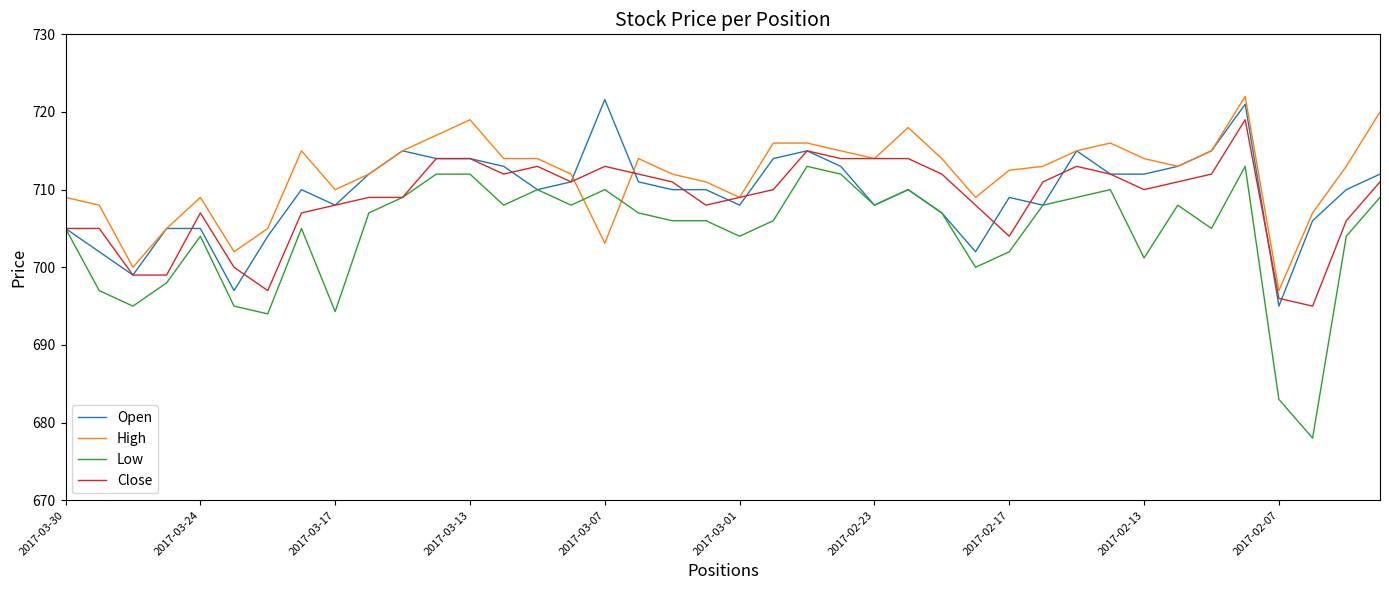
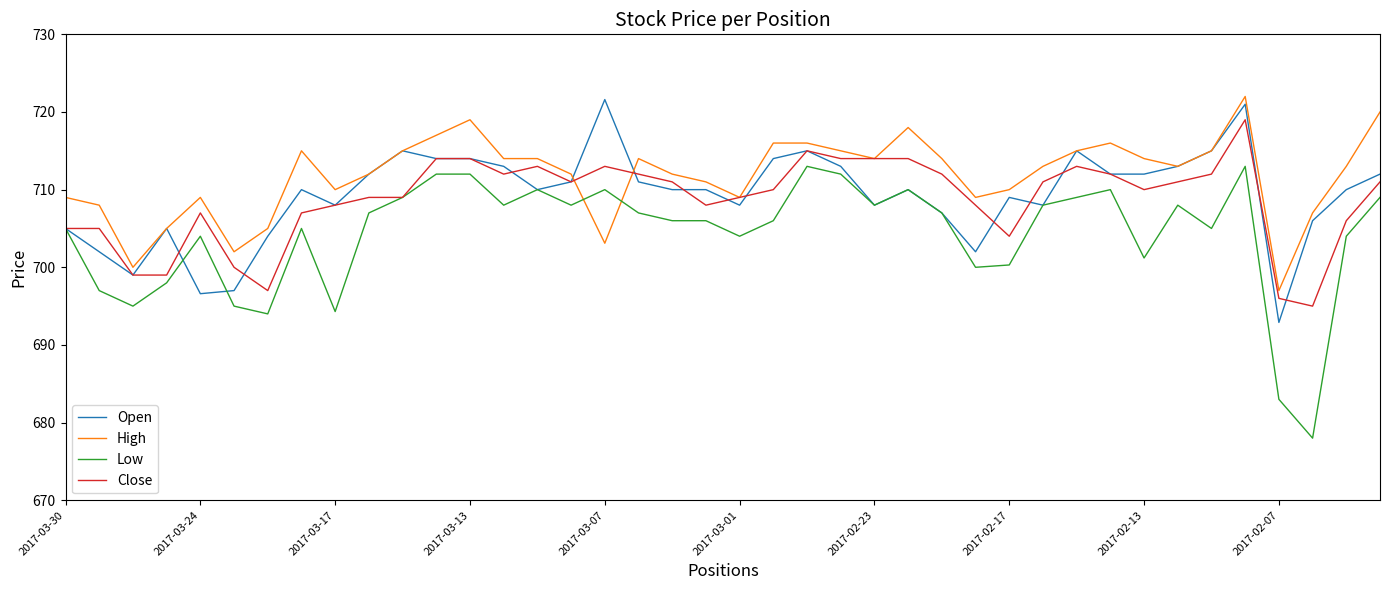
Open, 2017-03-24: 705 -> 697
High, 2017-02-17: 713 -> 710
Low, 2017-02-17: 702 -> 700
Open, 2017-02-07: 695 -> 693
